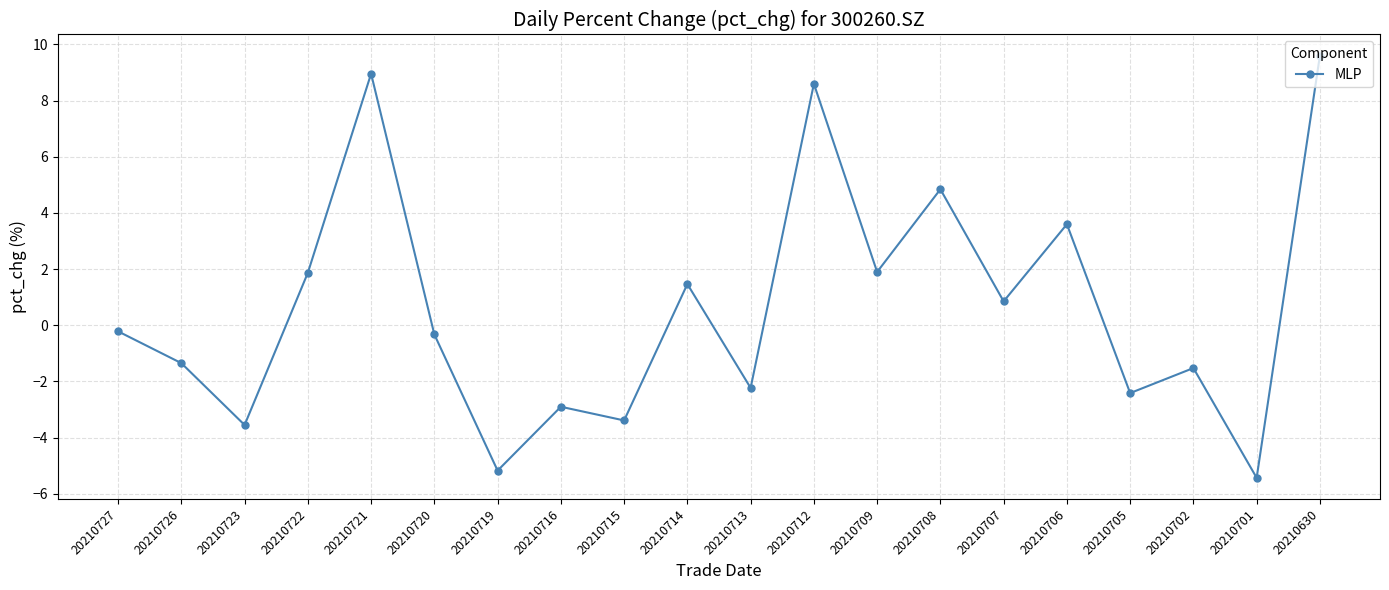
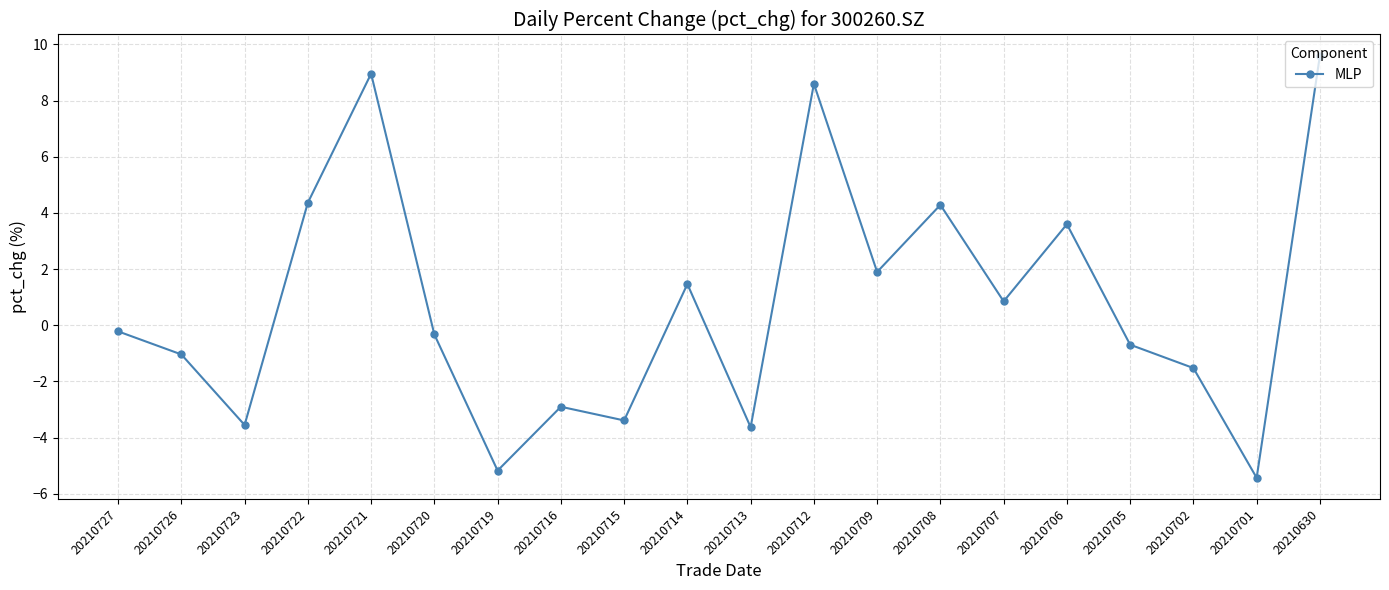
20210726: -1.4 -> -1.0
20210722: 1.9 -> 4.4
20210713: -2.2 -> -3.6
20210708: 4.8 -> 4.3
20210705: -2.4 -> -0.7
